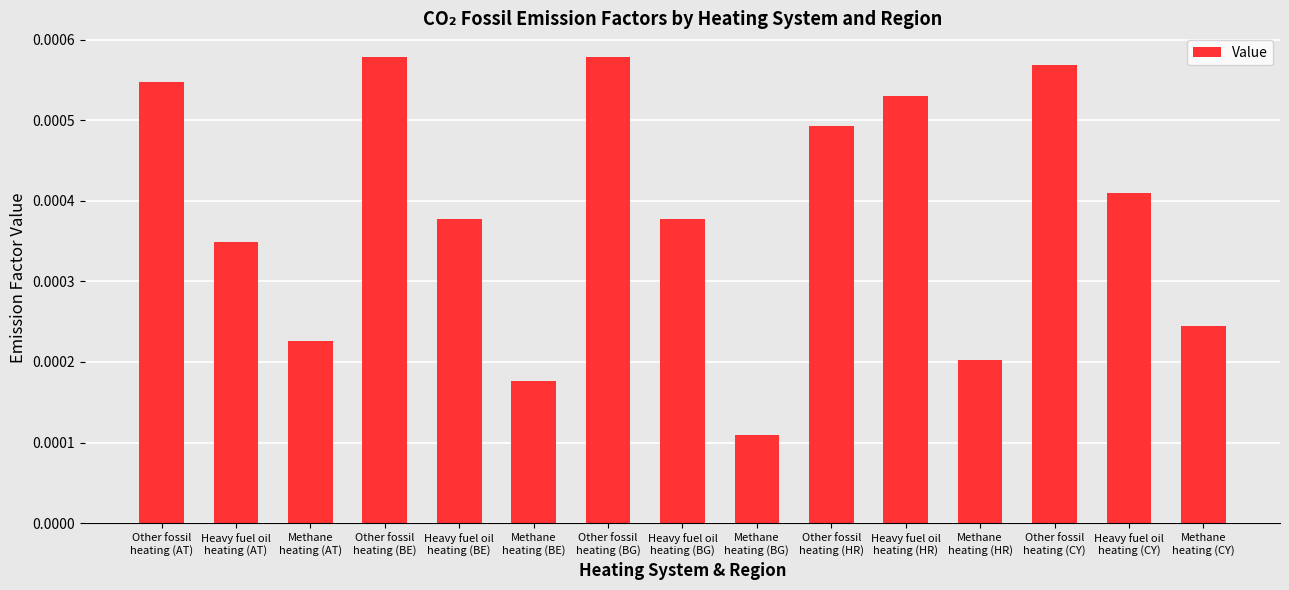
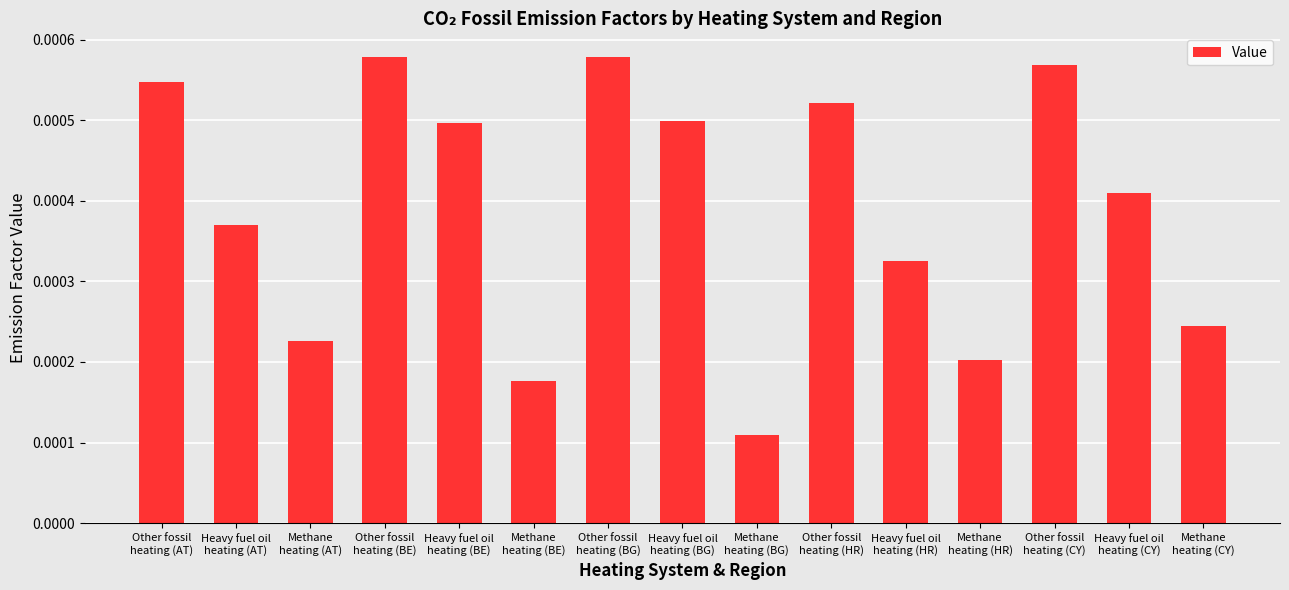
Heavy fuel oil heating (AT): 0.00035 -> 0.00037
Heavy fuel oil heating (BE): 0.00038 -> 0.00050
Heavy fuel oil heating (BG): 0.00038 -> 0.00050
Other fossil heating (HR): 0.00049 -> 0.00052
Heavy fuel oil heating (HR): 0.00053 -> 0.00033
